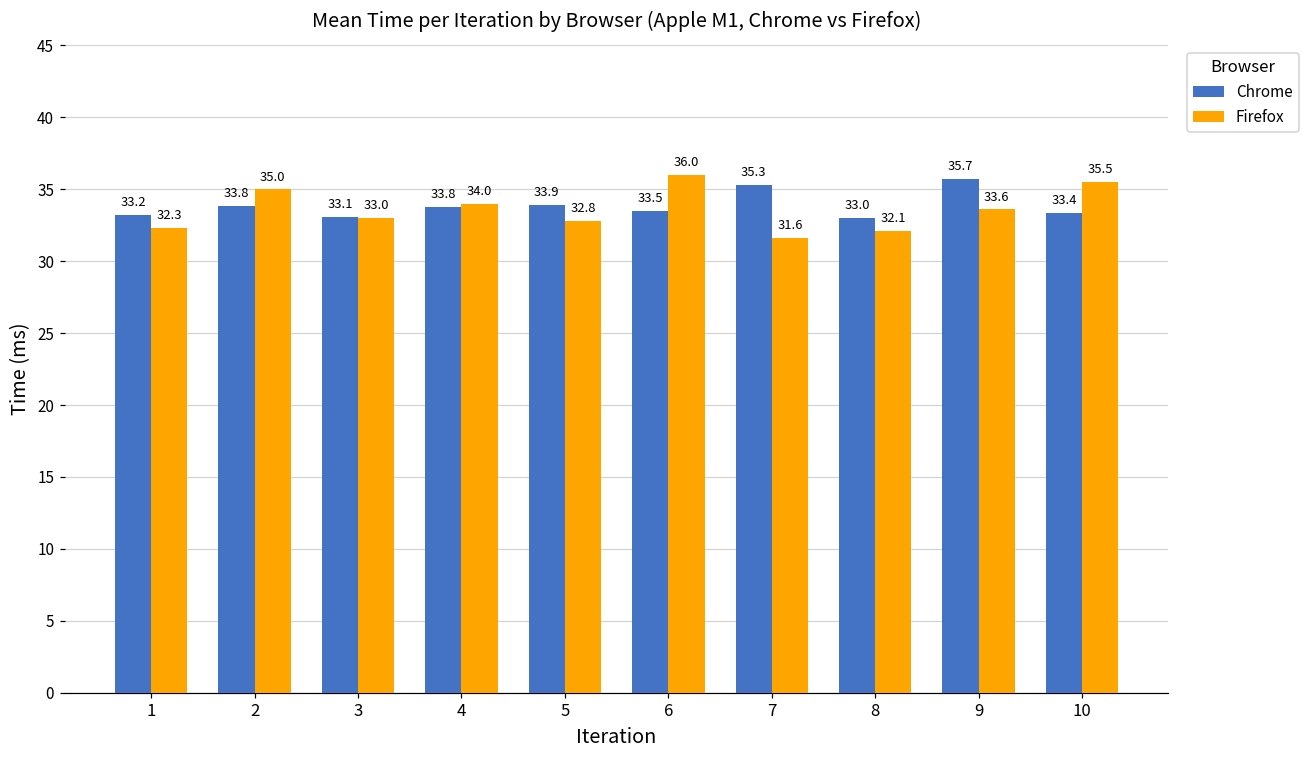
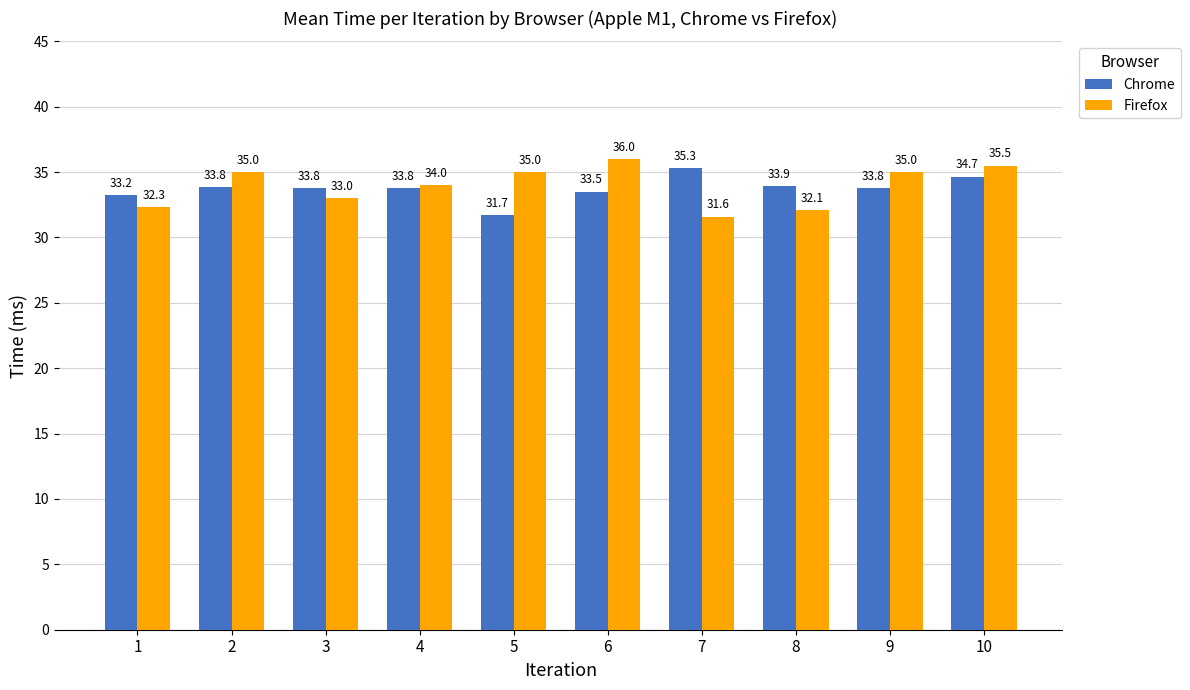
Chrome, 3: 33.1 -> 33.8
Chrome, 5: 33.9 -> 31.7
Firefox, 5: 32.8 -> 35.0
Chrome, 8: 33.0 -> 33.9
Chrome, 9: 35.7 -> 33.8
Firefox, 9: 33.6 -> 35.0
Chrome, 10: 33.4 -> 34.7
